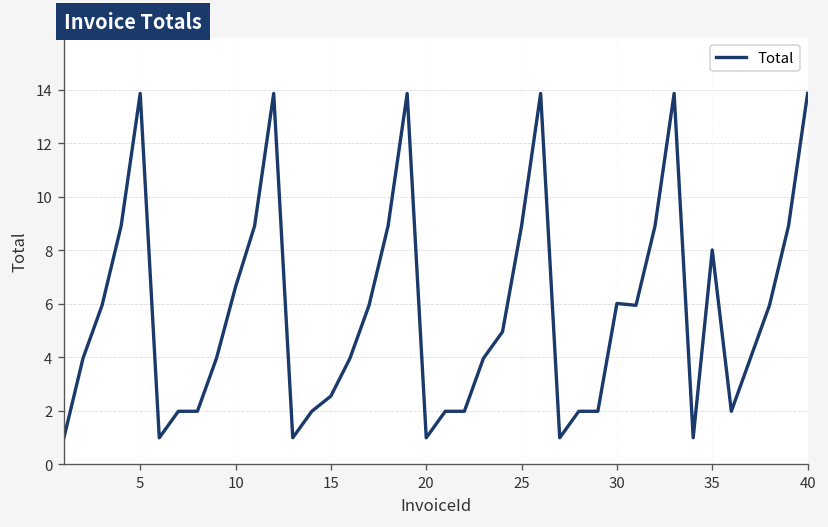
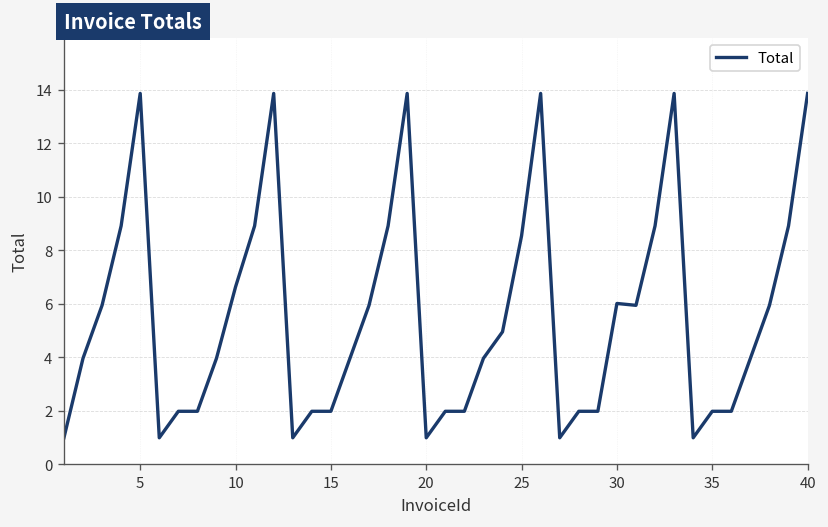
15: 2.6 -> 2.0
25: 8.9 -> 8.5
35: 8.0 -> 2.0
